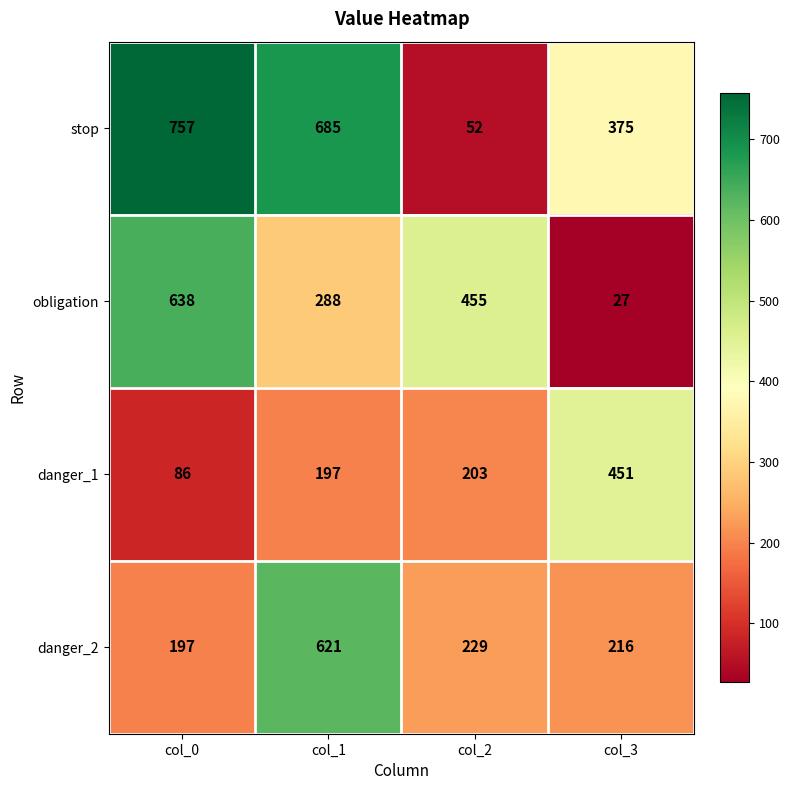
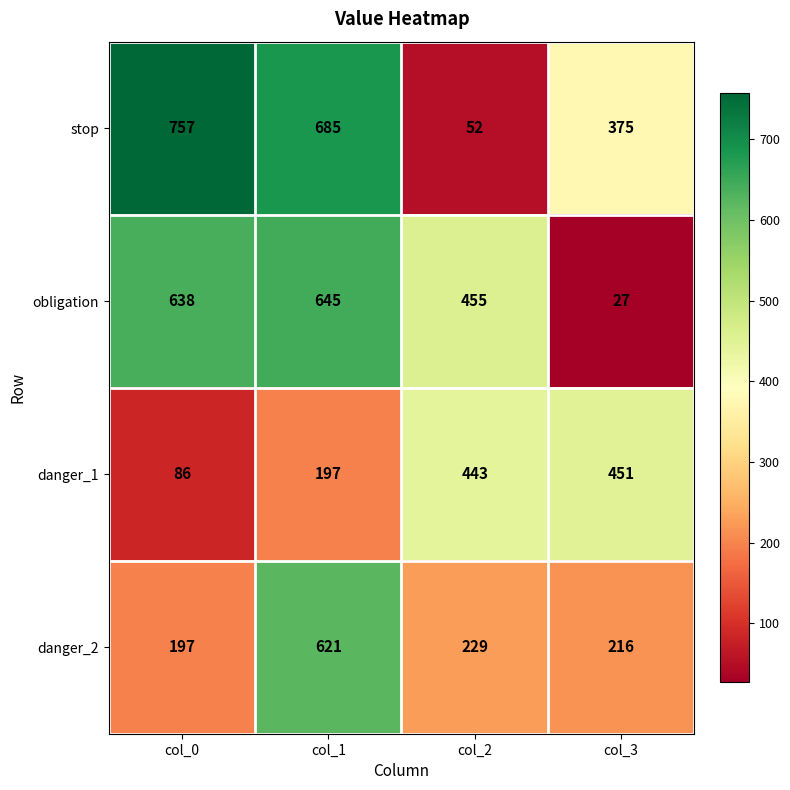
obligation, col_1: 288 -> 645
danger_1, col_2: 203 -> 443
